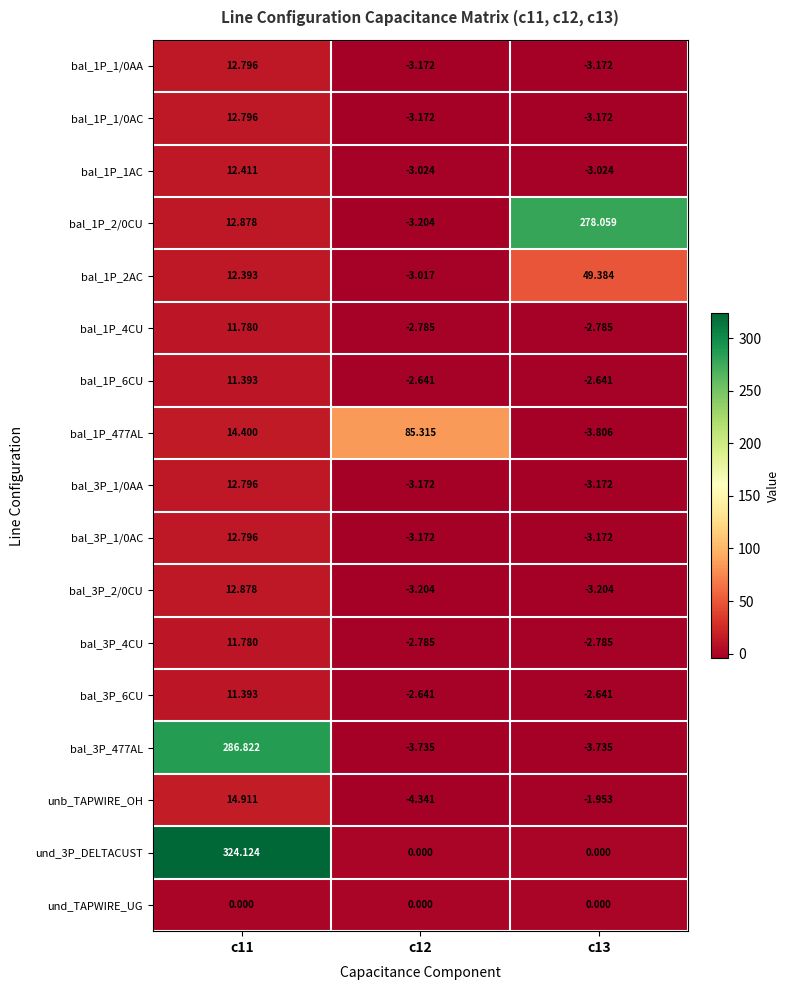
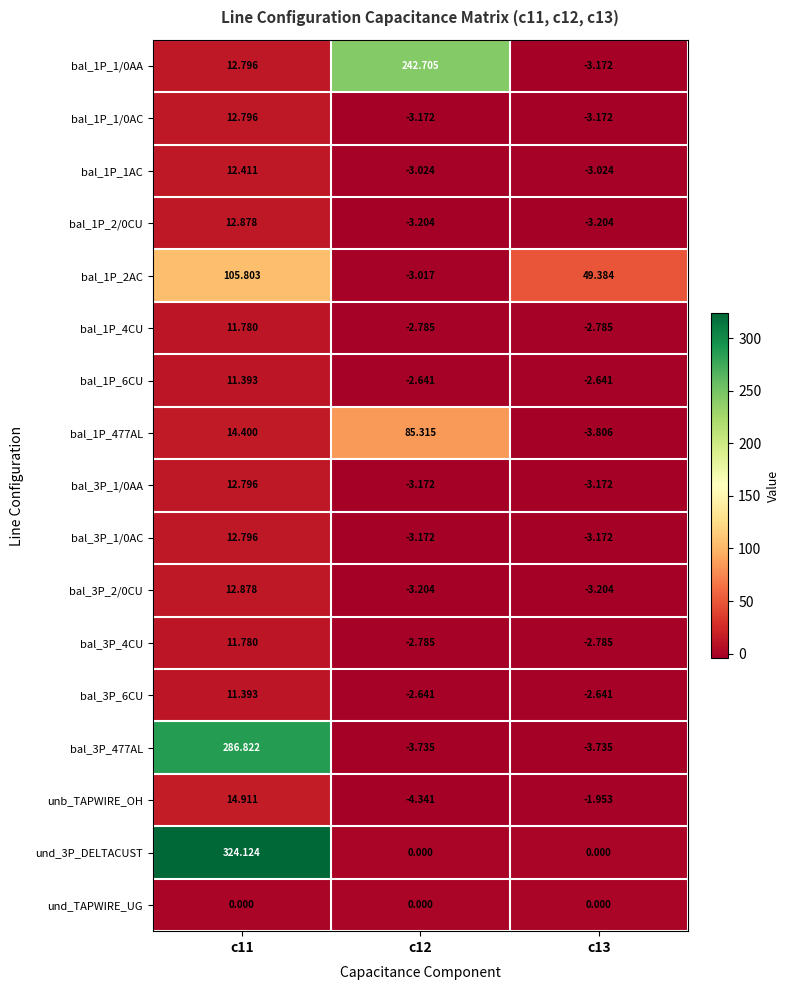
bal_1P_1/0AA, c12: -3.172 -> 242.705
bal_1P_2/0CU, c13: 278.059 -> -3.204
bal_1P_2AC, c11: 12.393 -> 105.803
